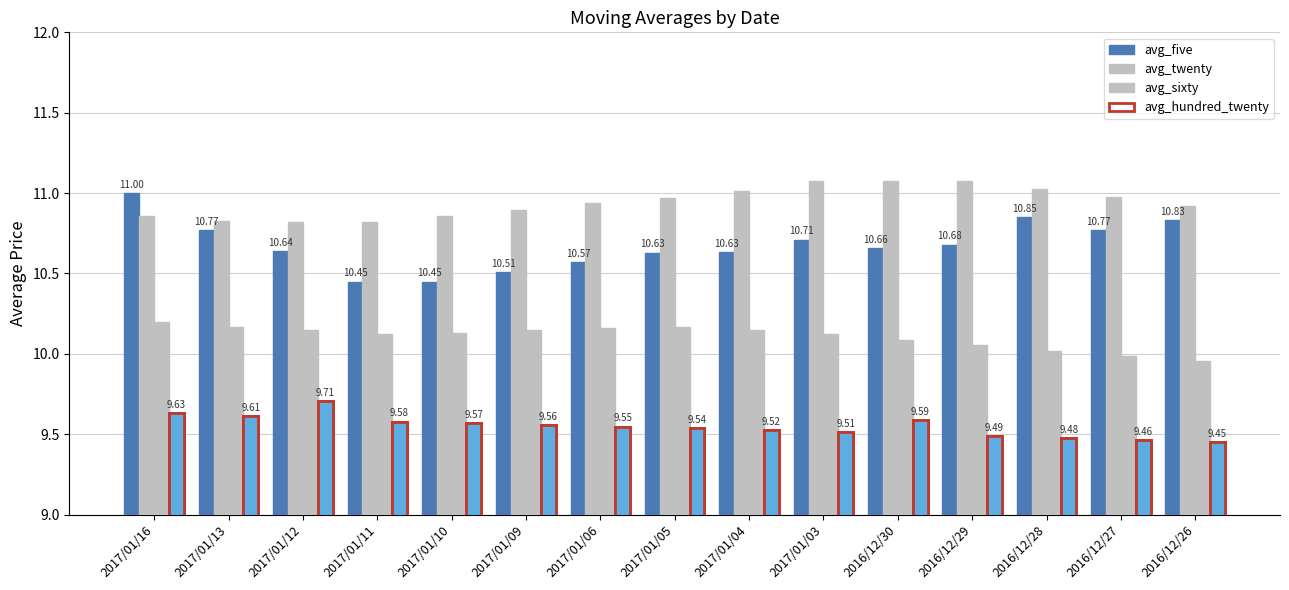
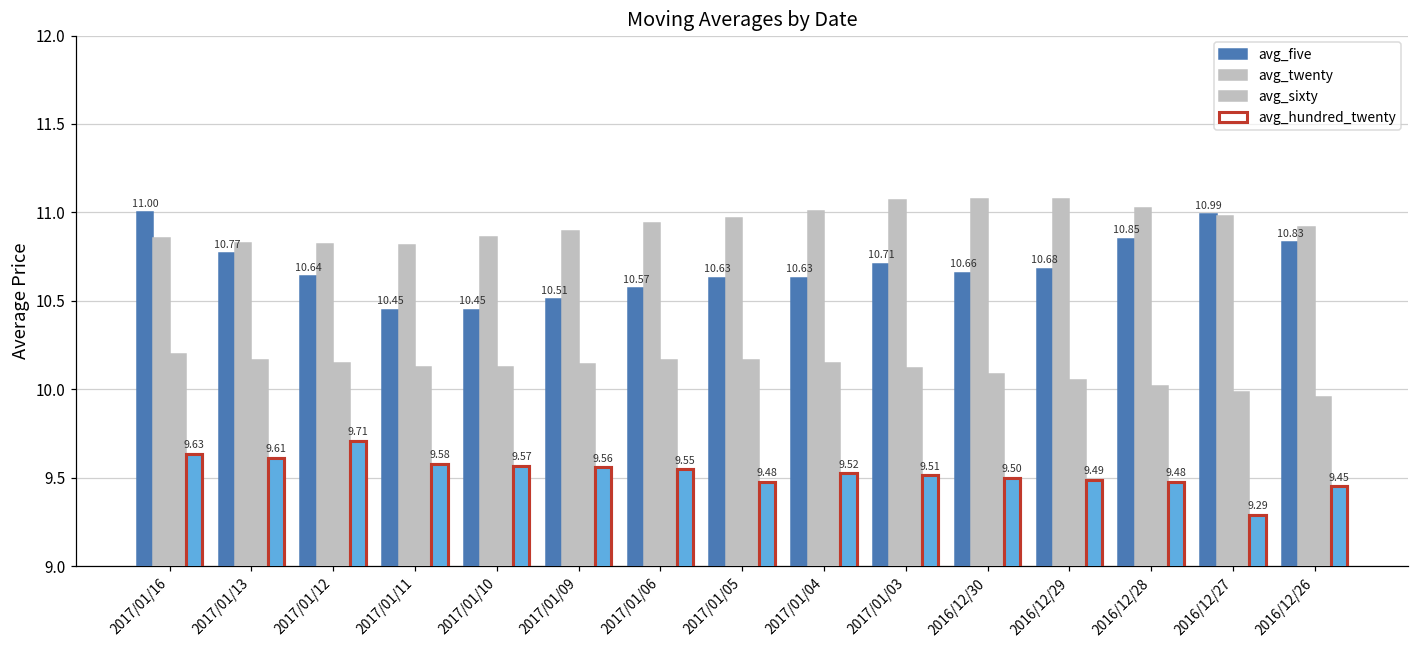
avg_hundred_twenty, 2017/01/05: 9.54 -> 9.48
avg_hundred_twenty, 2016/12/30: 9.59 -> 9.50
avg_five, 2016/12/27: 10.77 -> 10.99
avg_hundred_twenty, 2016/12/27: 9.46 -> 9.29
